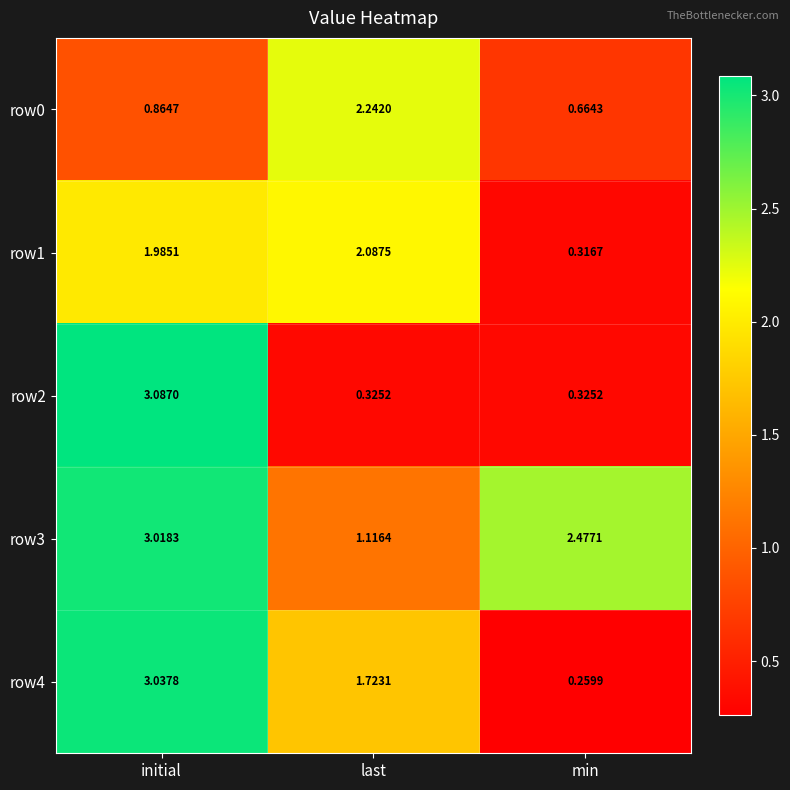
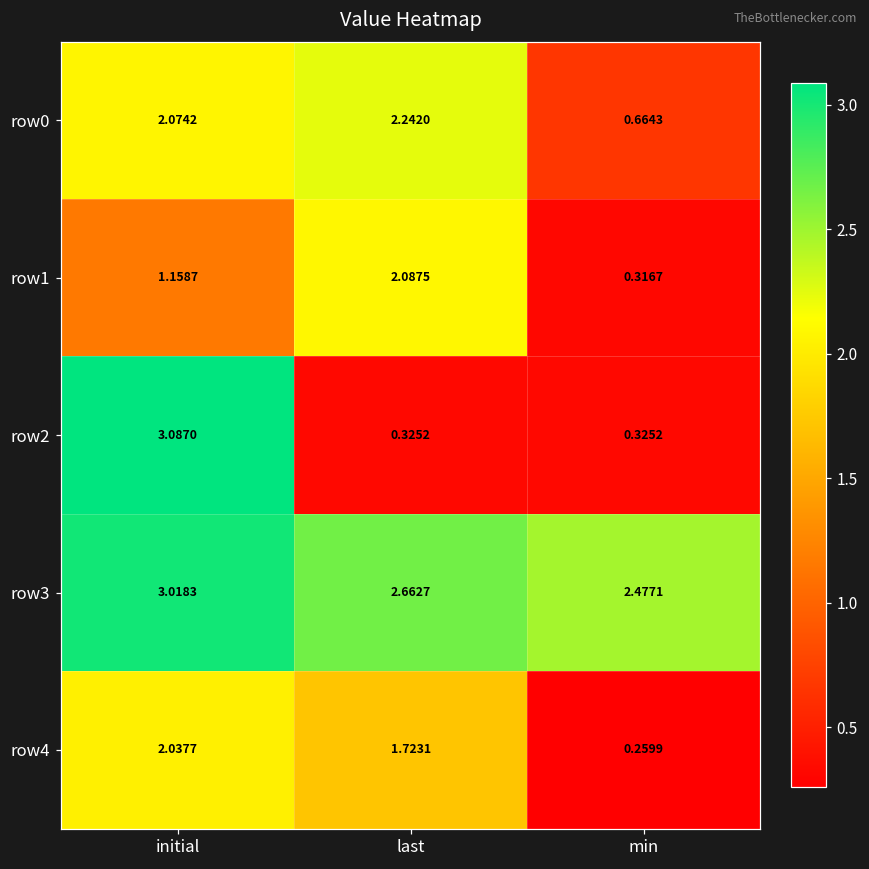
row0, initial: 0.8647 -> 2.0742
row1, initial: 1.9851 -> 1.1587
row3, last: 1.1164 -> 2.6627
row4, initial: 3.0378 -> 2.0377
